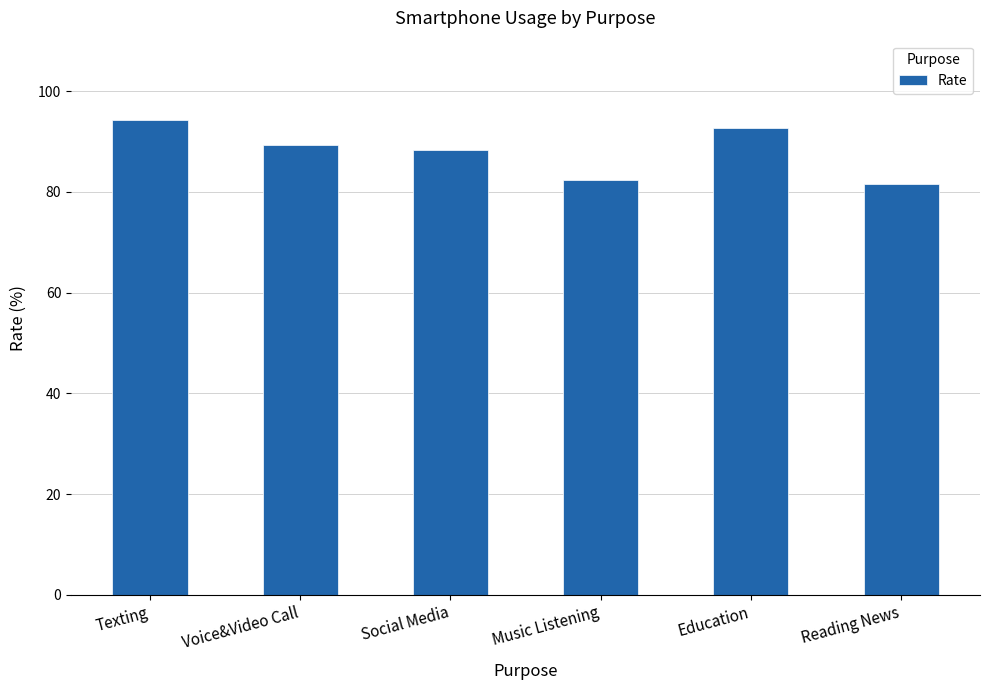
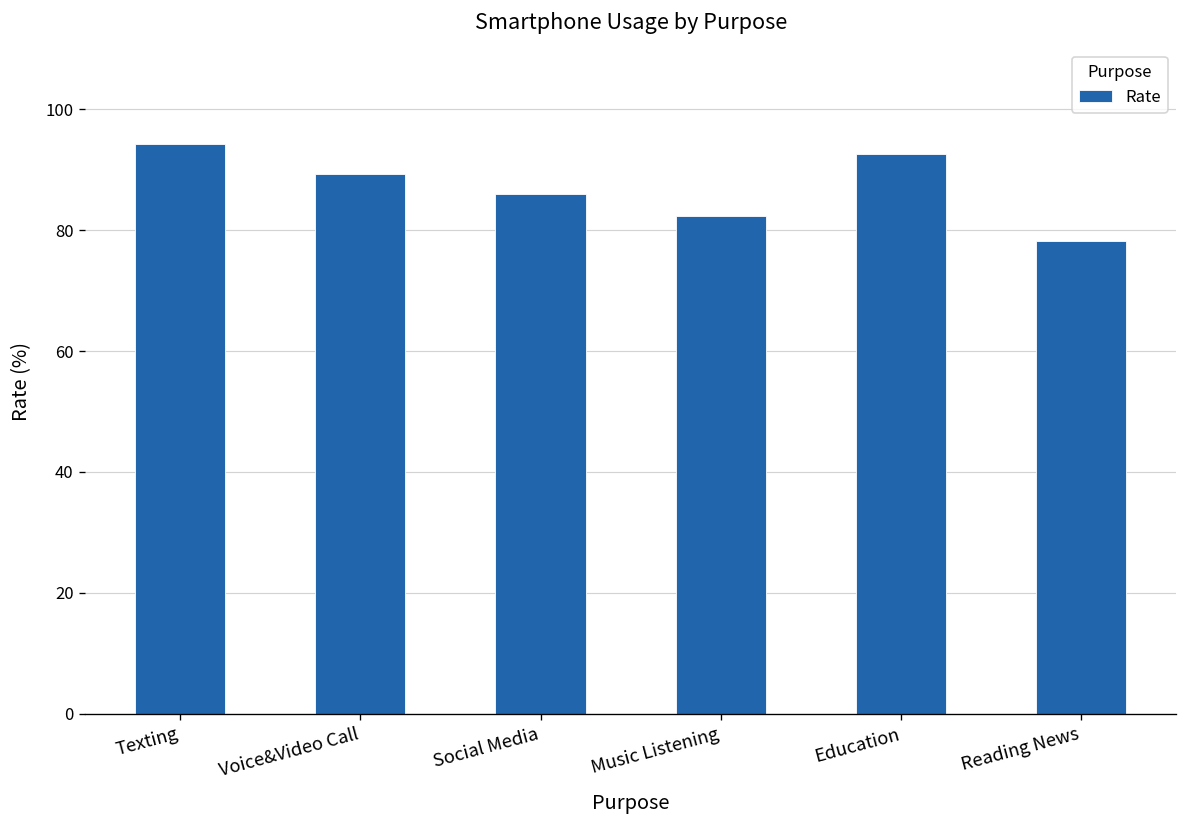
Social Media: 88 -> 86
Reading News: 82 -> 78
